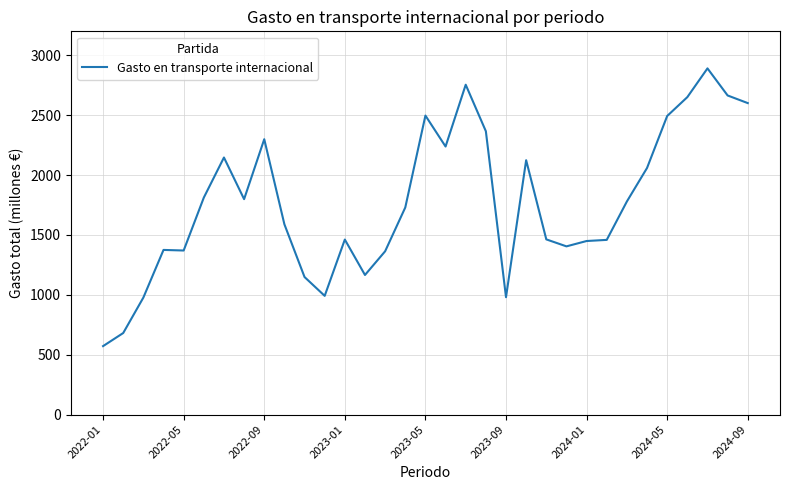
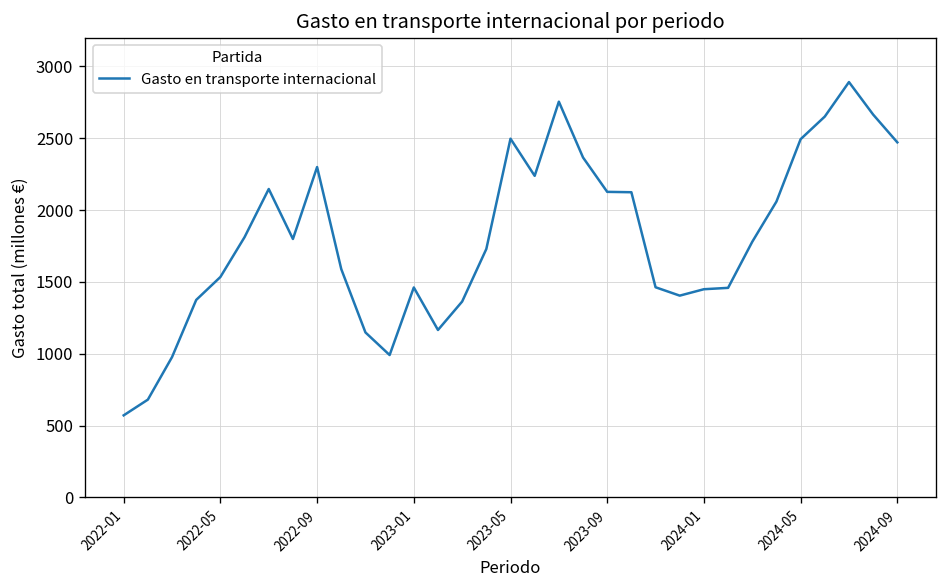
2022-05: 1370 -> 1530
2023-09: 980 -> 2130
2024-09: 2600 -> 2470
